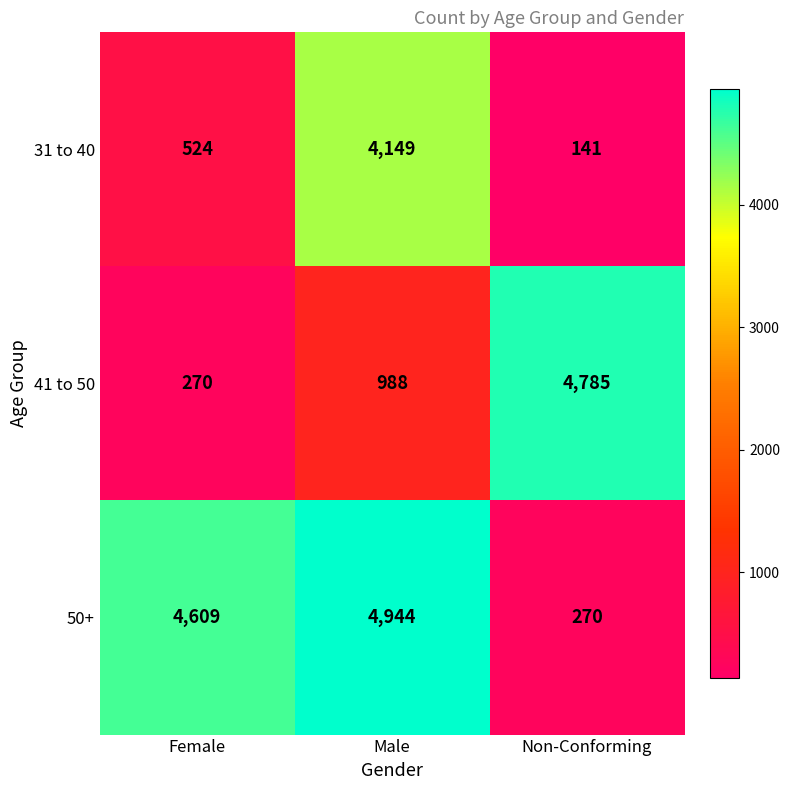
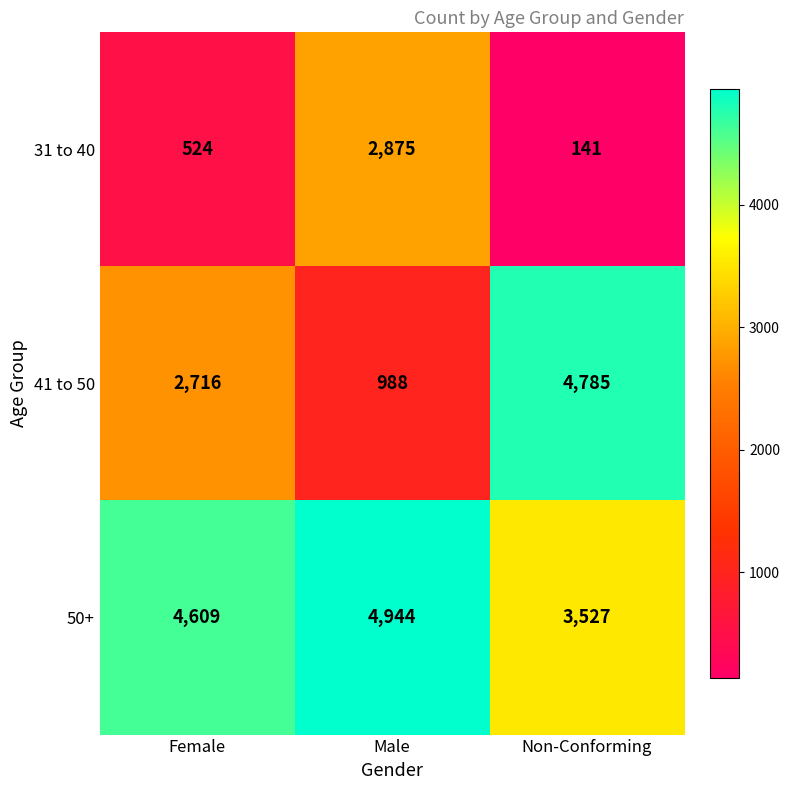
31 to 40, Male: 4,149 -> 2,875
41 to 50, Female: 270 -> 2,716
50+, Non-Conforming: 270 -> 3,527
